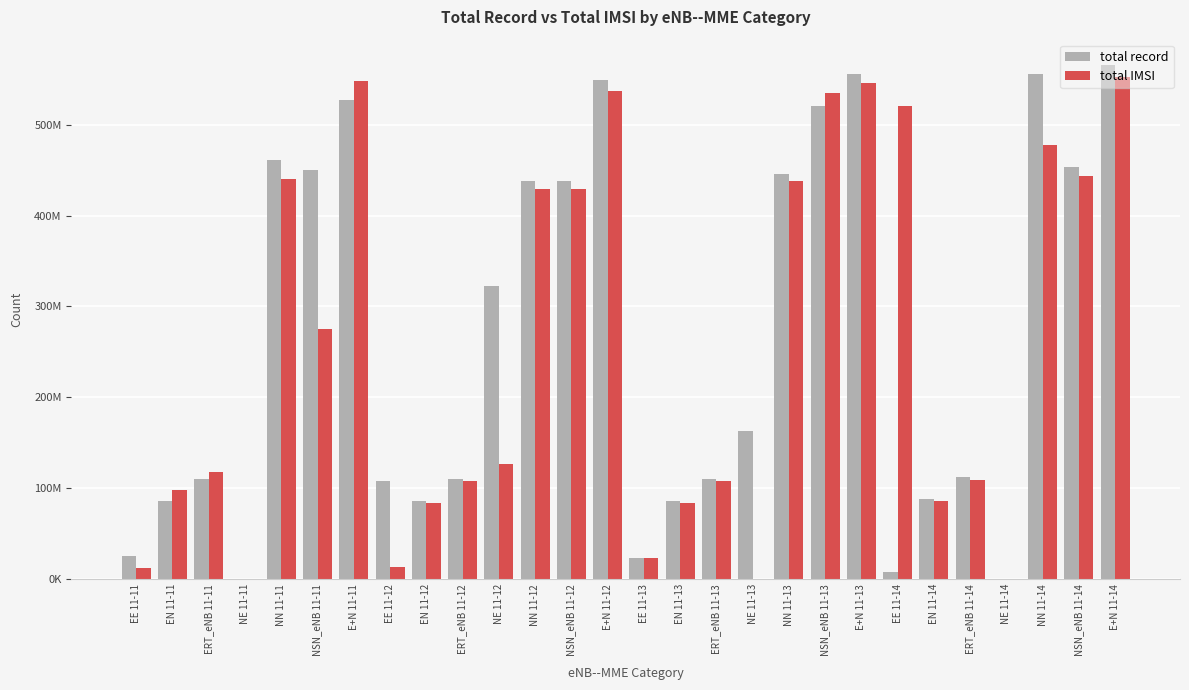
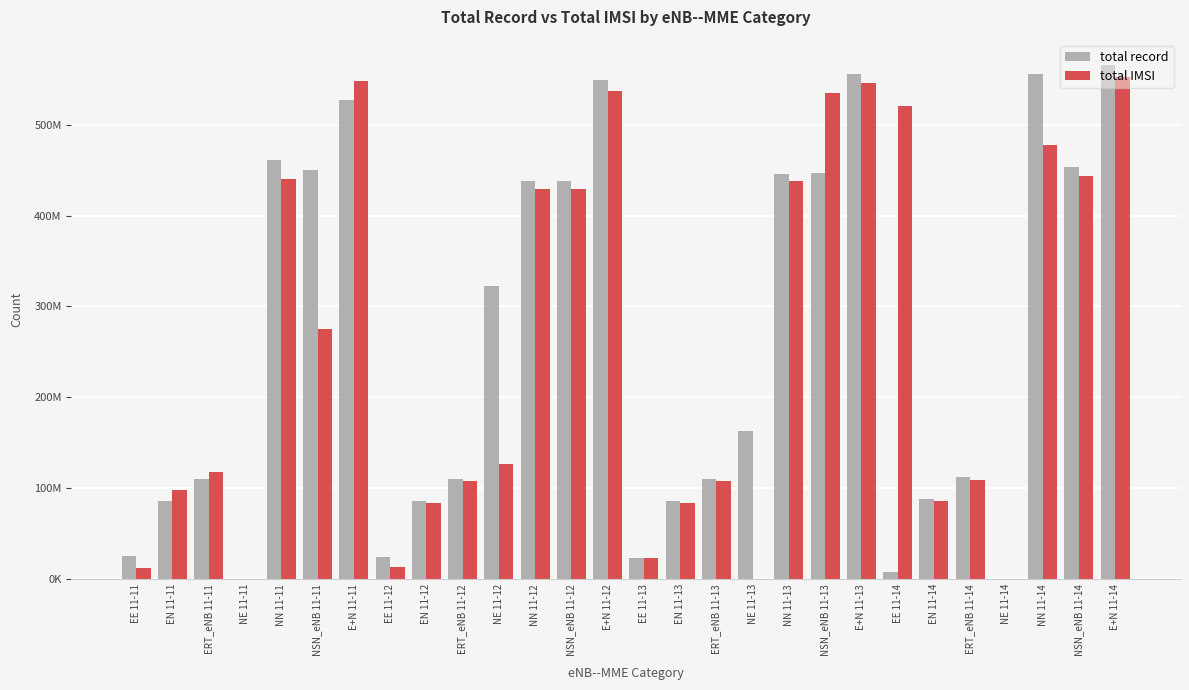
total record, EE 11-12: 110000000 -> 20000000
total record, NSN_eNB 11-13: 520000000 -> 450000000
